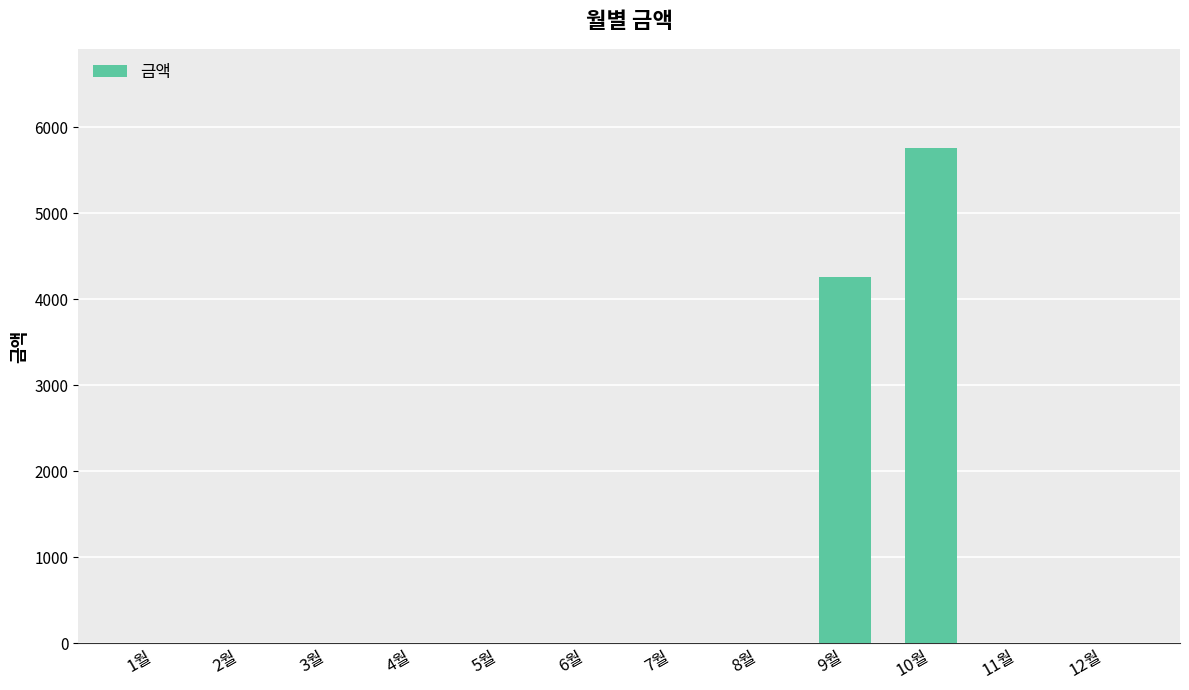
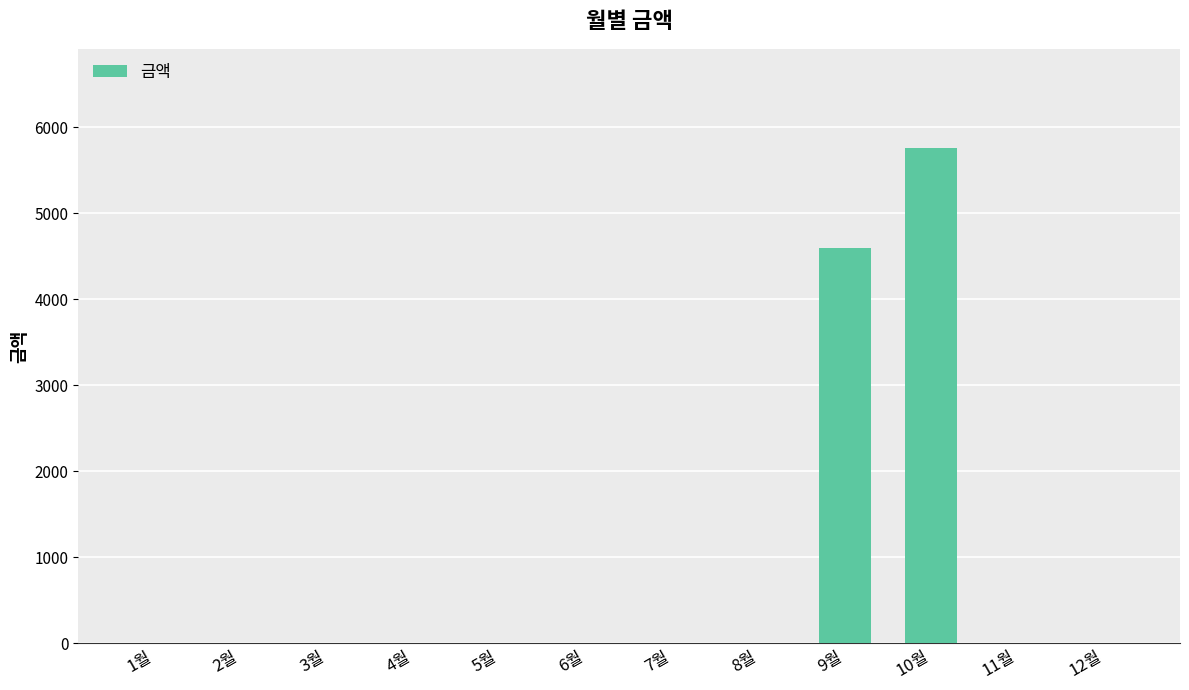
9월: 4300 -> 4600
